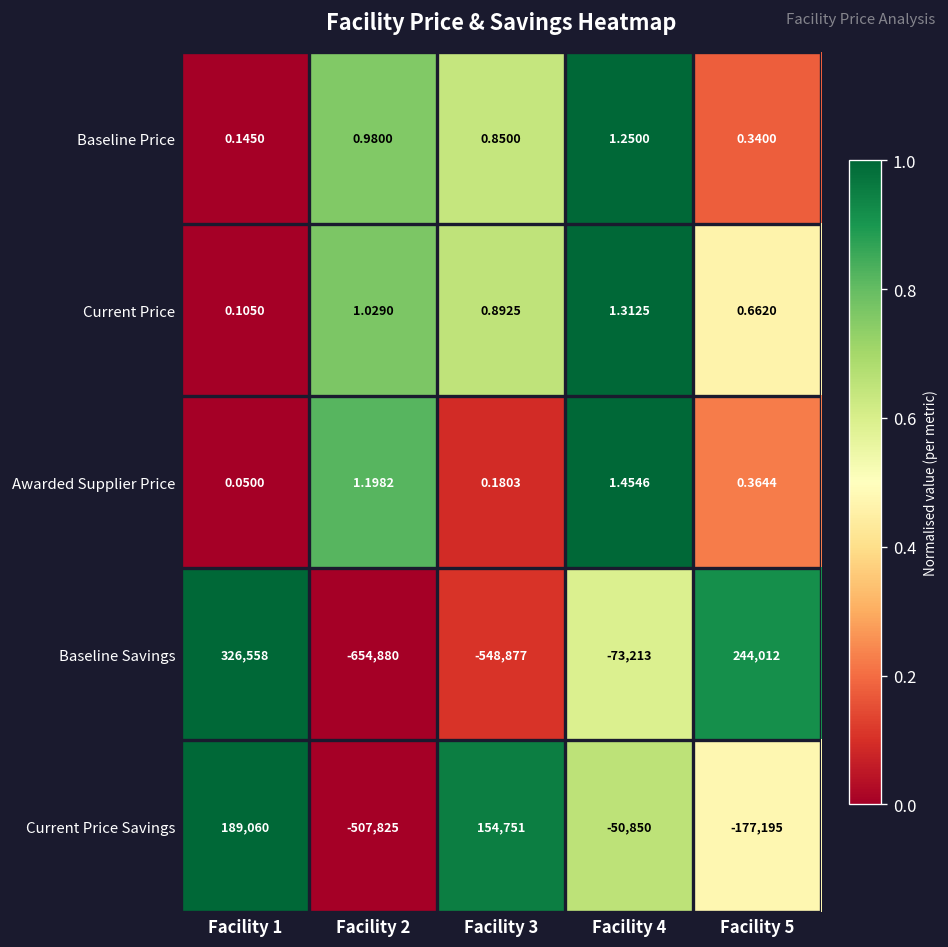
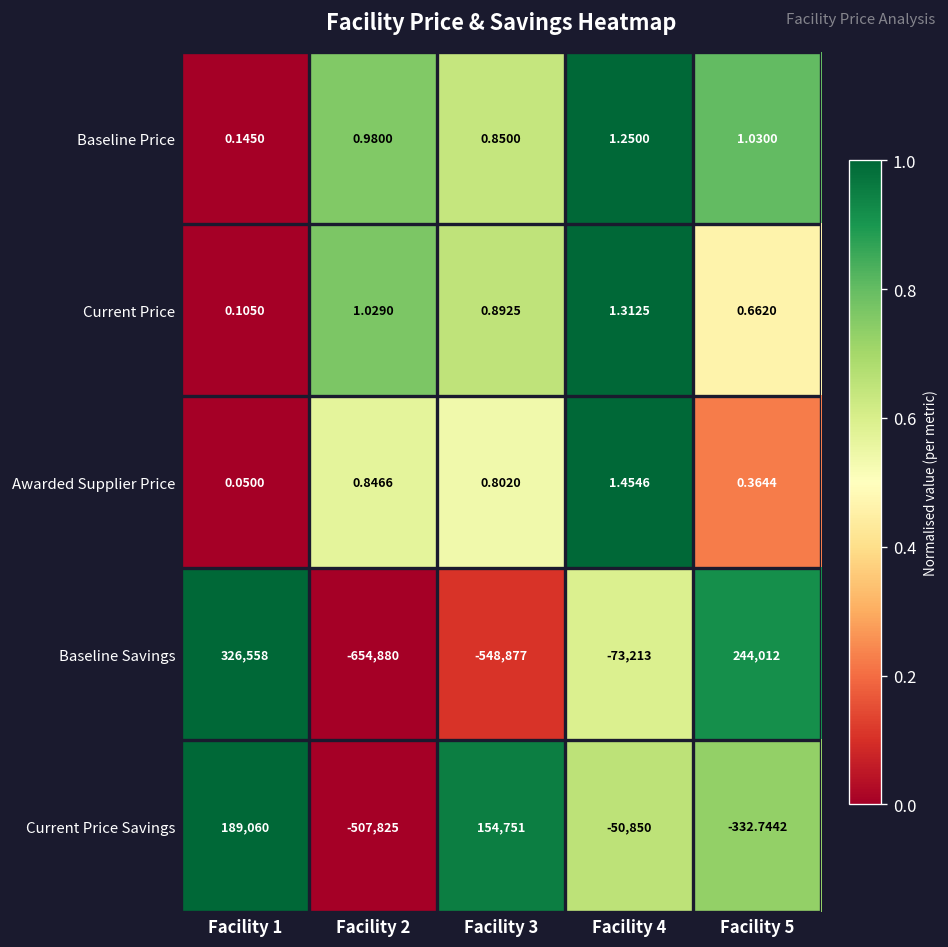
Baseline Price, Facility 5: 0.3400 -> 1.0300
Awarded Supplier Price, Facility 2: 1.1982 -> 0.8466
Awarded Supplier Price, Facility 3: 0.1803 -> 0.8020
Current Price Savings, Facility 5: -177,195 -> -332.7442
